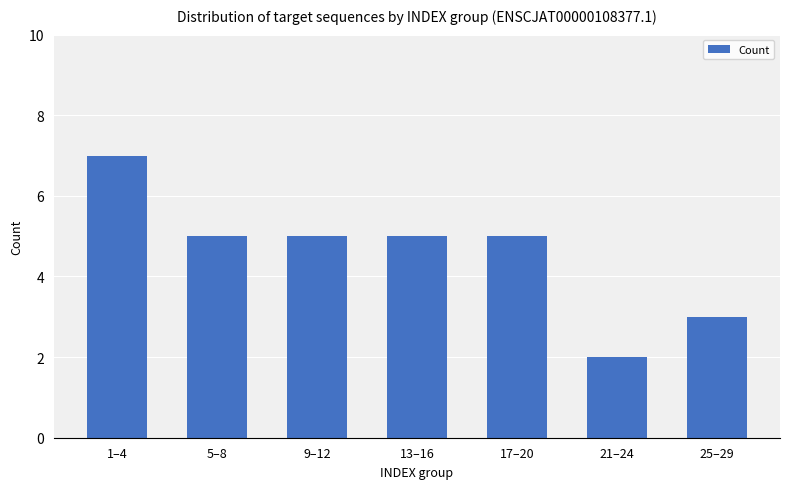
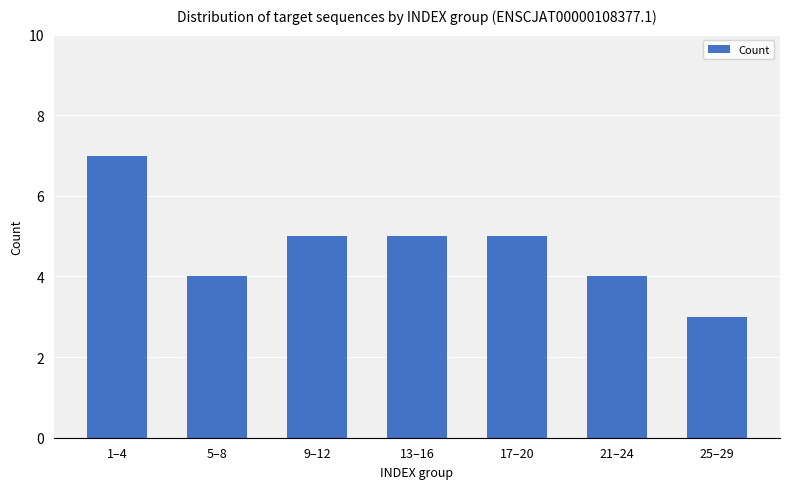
5–8: 5 -> 4
21–24: 2 -> 4
